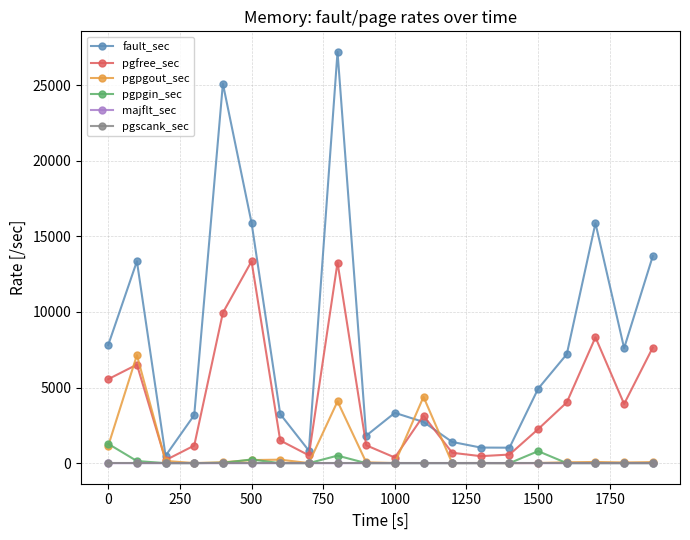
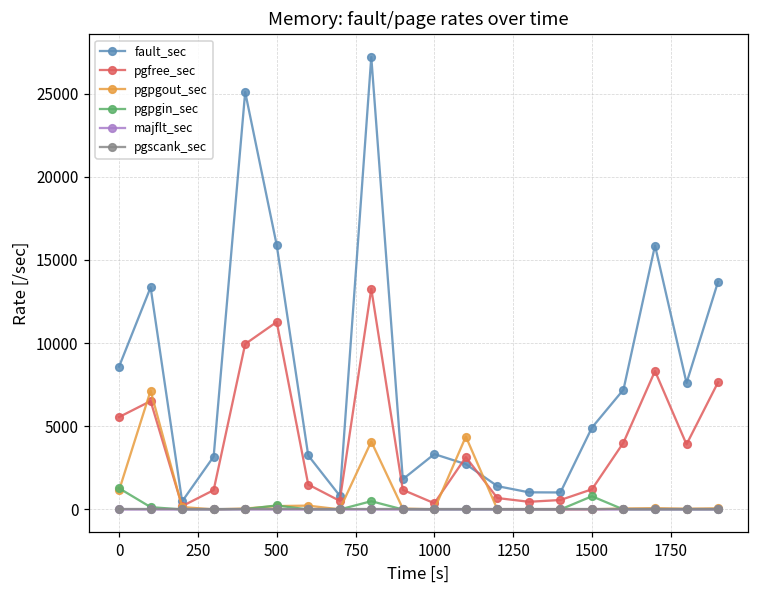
fault_sec, 0: 7800 -> 8600
pgfree_sec, 500: 13300 -> 11300
pgfree_sec, 1500: 2200 -> 1200
